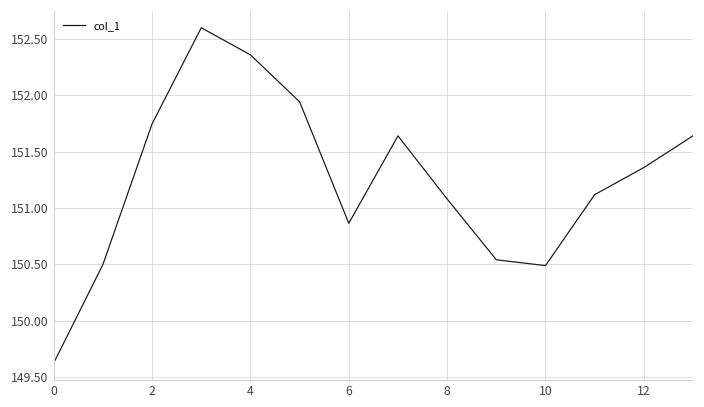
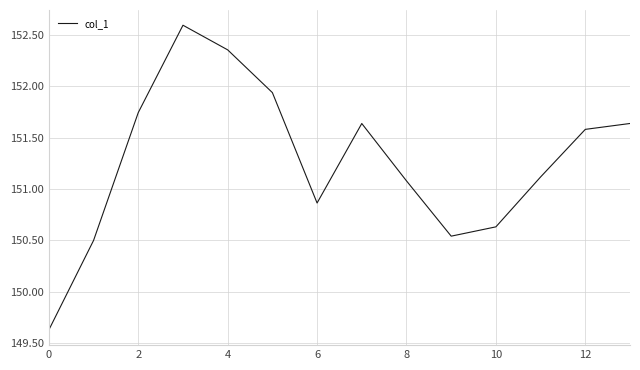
10: 150.49 -> 150.63
12: 151.36 -> 151.58
